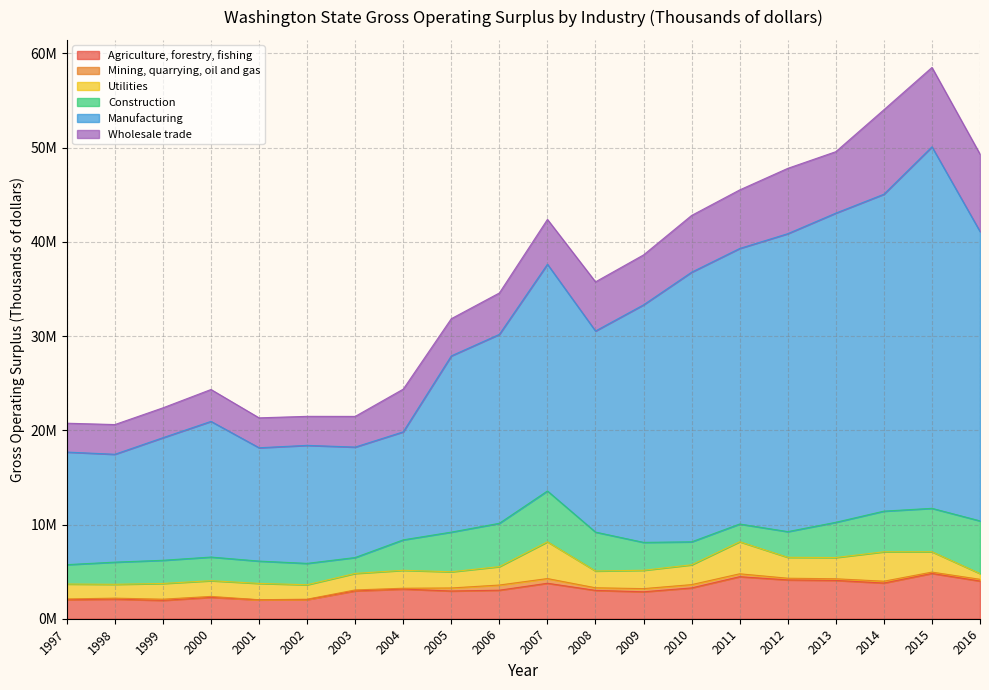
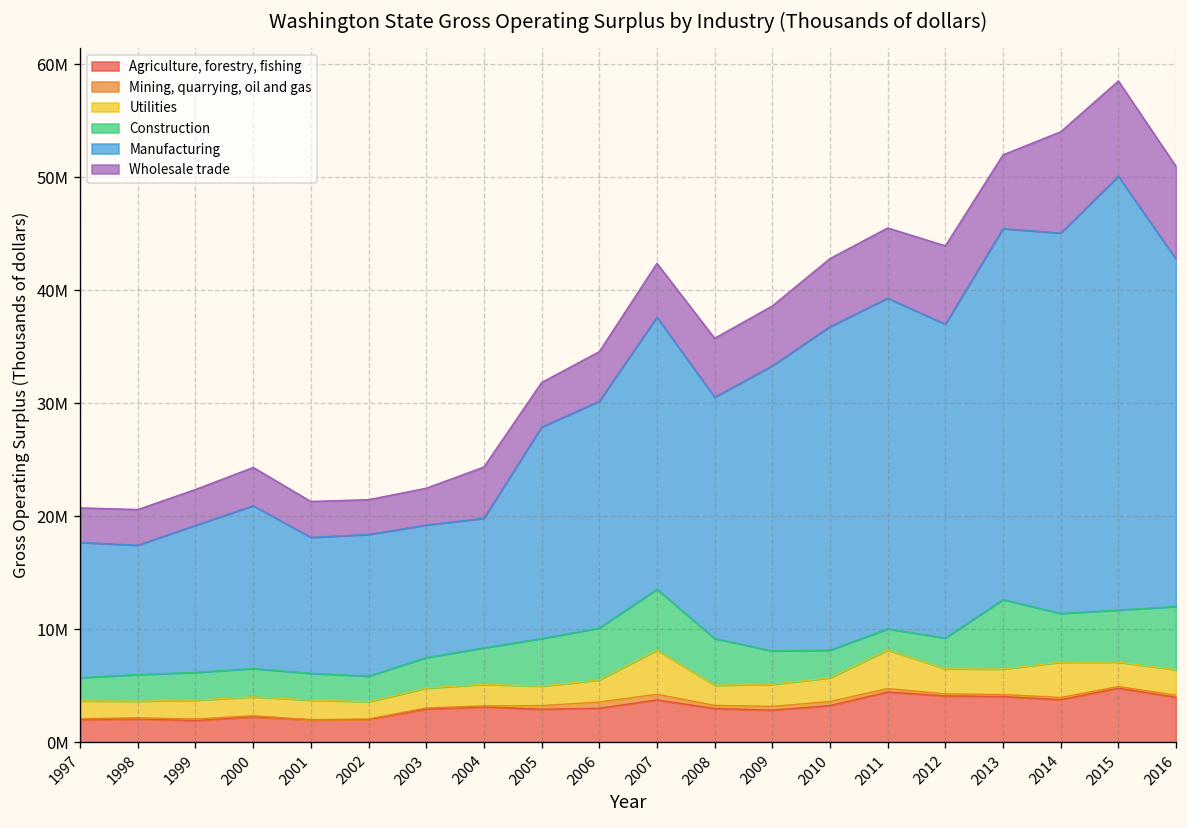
Construction, 2003: 2000000 -> 3000000
Manufacturing, 2012: 32000000 -> 28000000
Construction, 2013: 4000000 -> 6000000
Utilities, 2016: 1000000 -> 2000000
